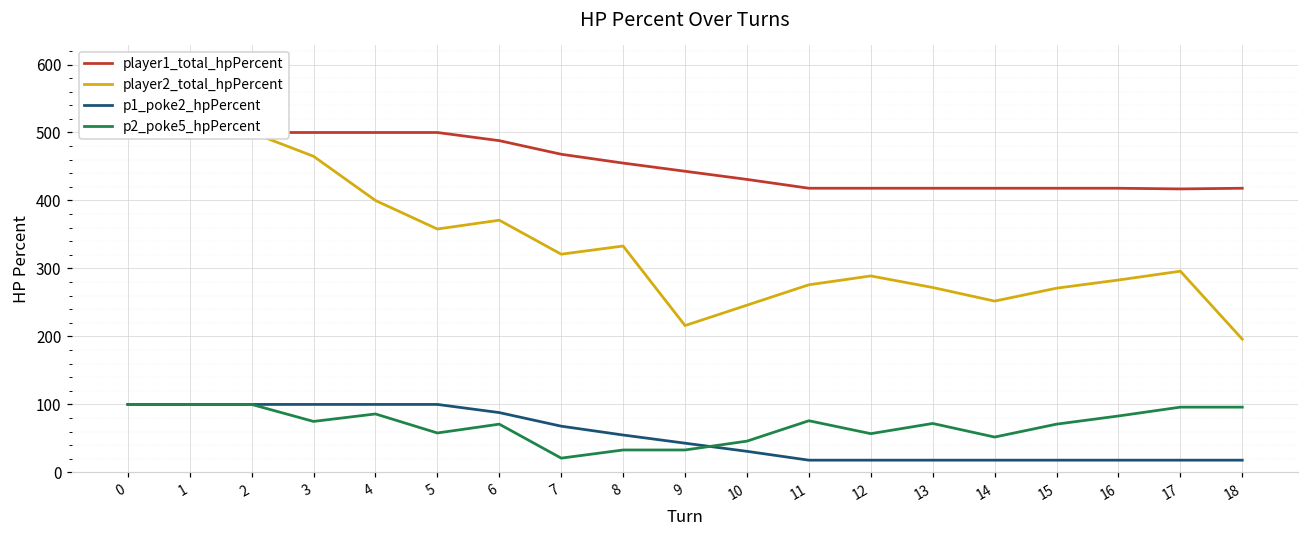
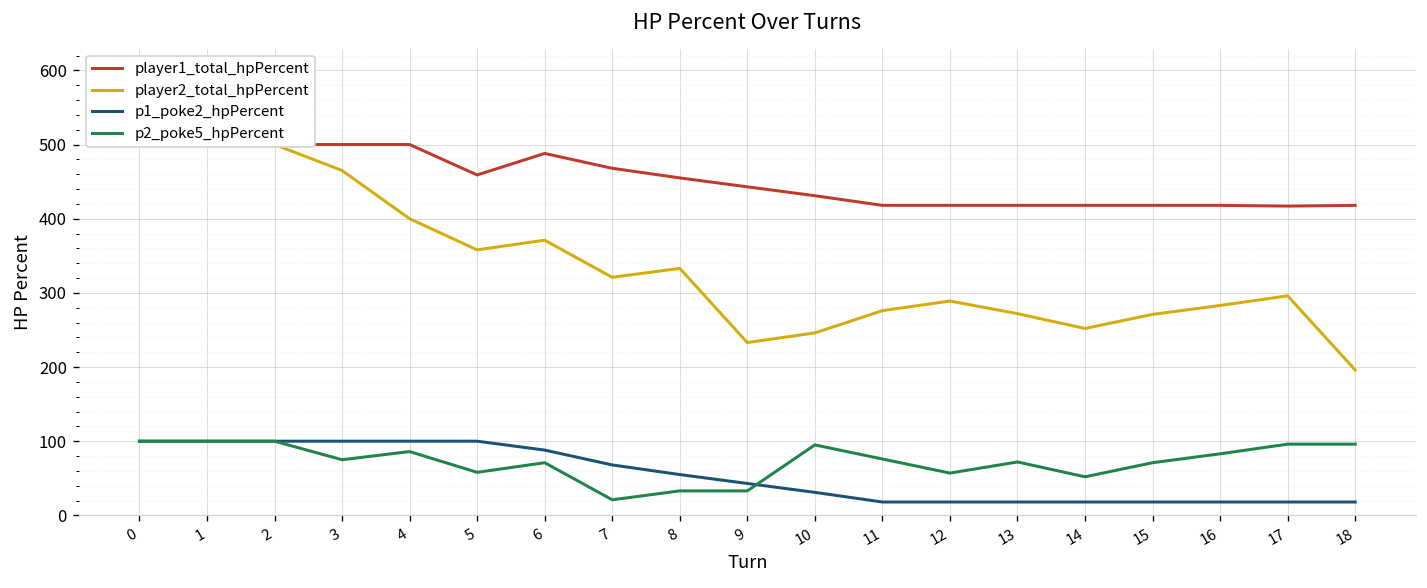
player1_total_hpPercent, 5: 500 -> 460
player2_total_hpPercent, 9: 220 -> 230
p2_poke5_hpPercent, 10: 50 -> 100
